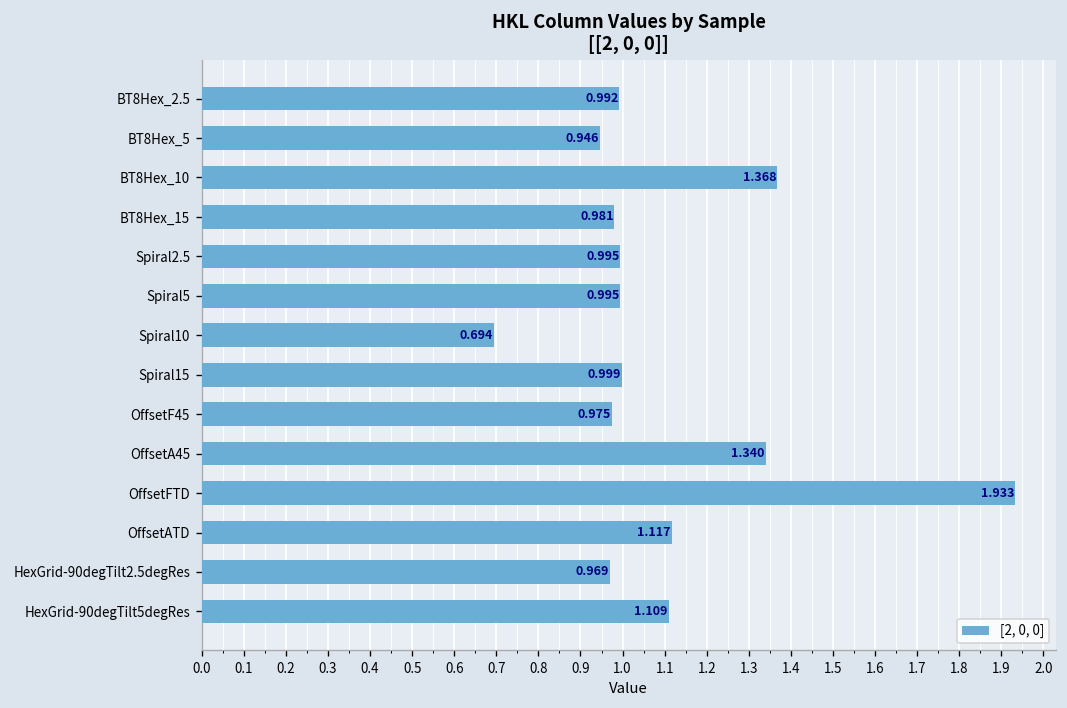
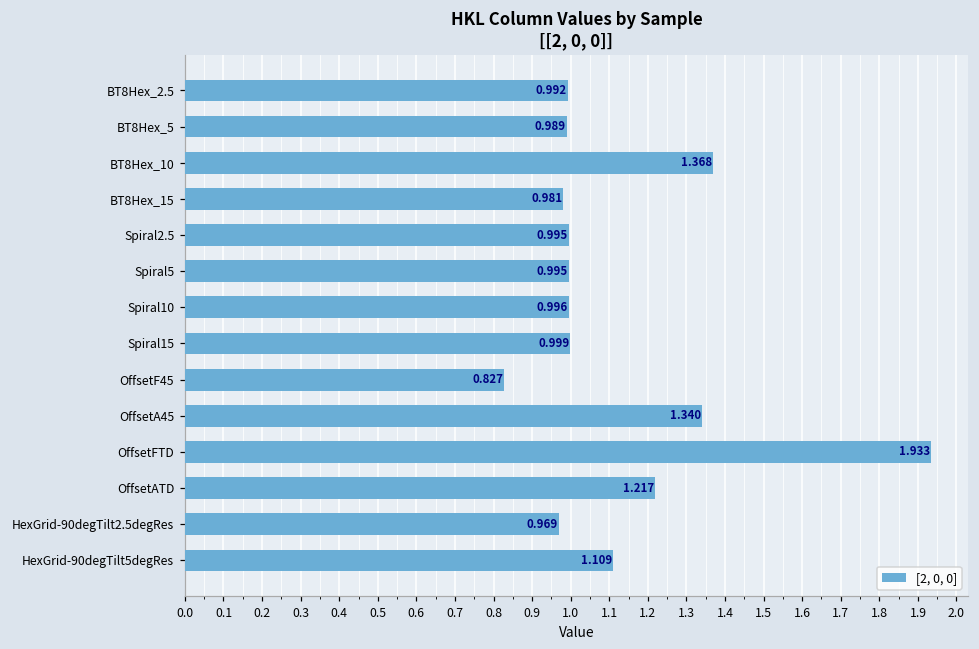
BT8Hex_5: 0.946 -> 0.989
Spiral10: 0.694 -> 0.996
OffsetF45: 0.975 -> 0.827
OffsetATD: 1.117 -> 1.217
